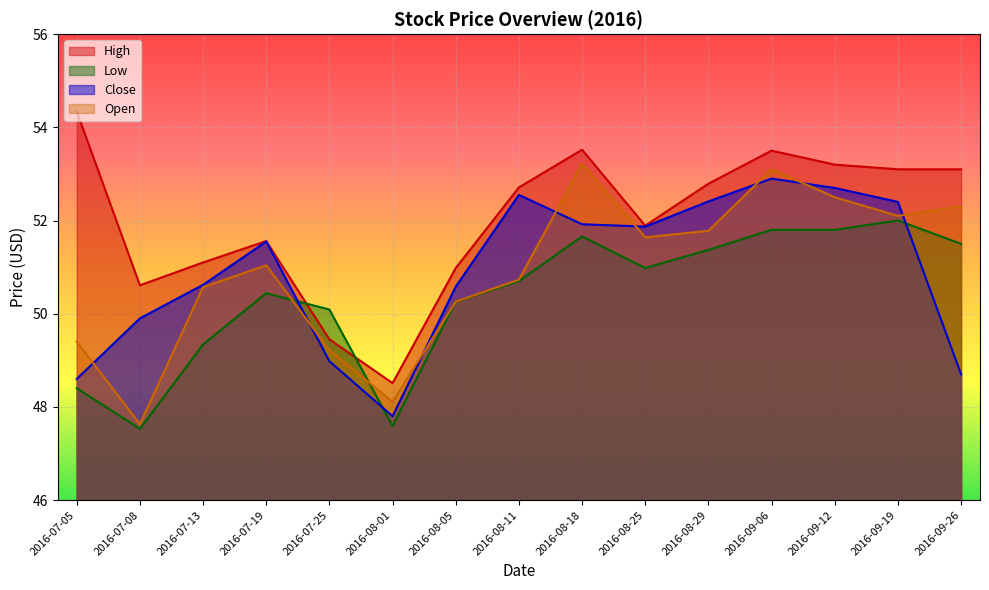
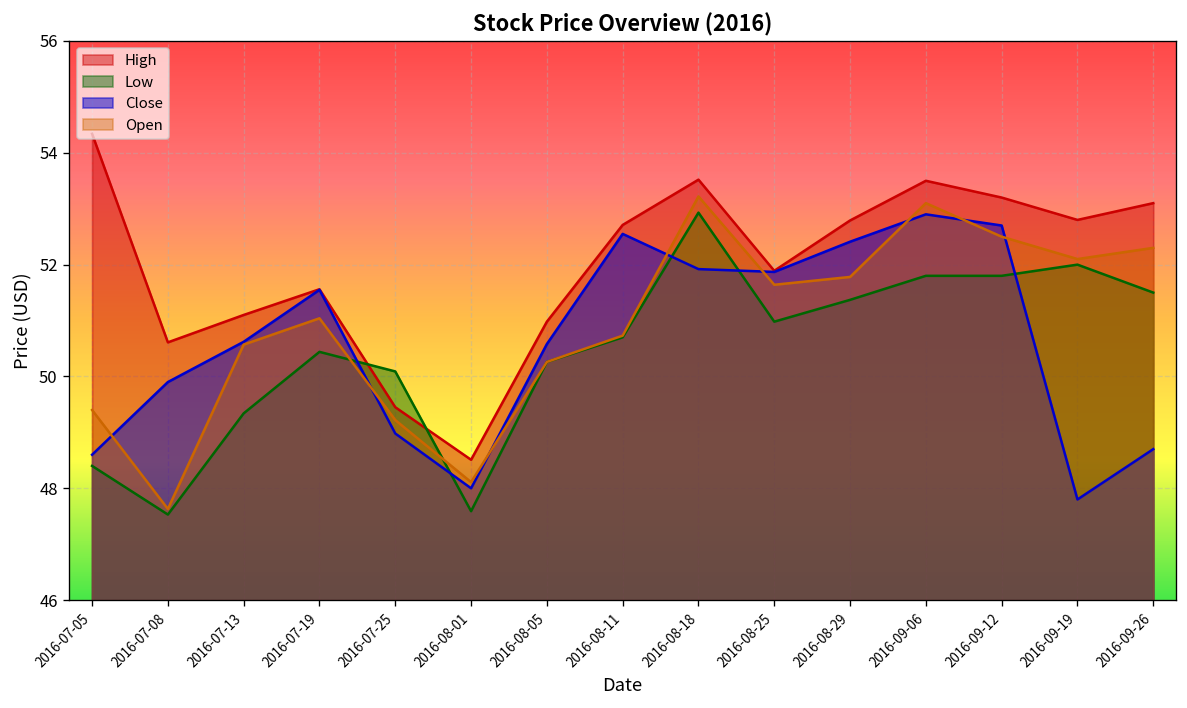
Close, 2016-08-01: 47.8 -> 48.0
Low, 2016-08-18: 51.7 -> 52.9
High, 2016-09-19: 53.1 -> 52.8
Close, 2016-09-19: 52.4 -> 47.8
